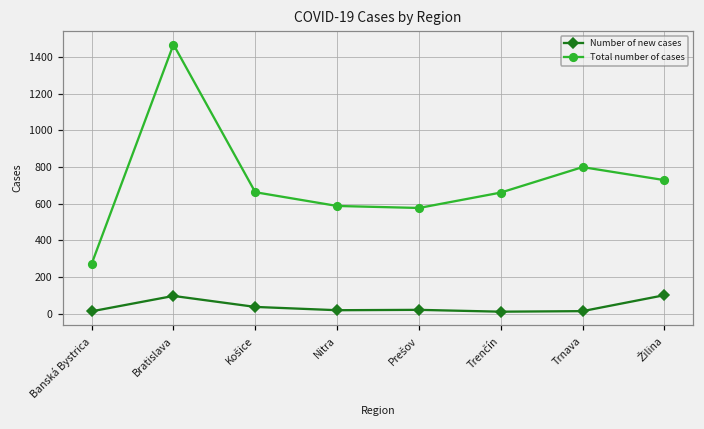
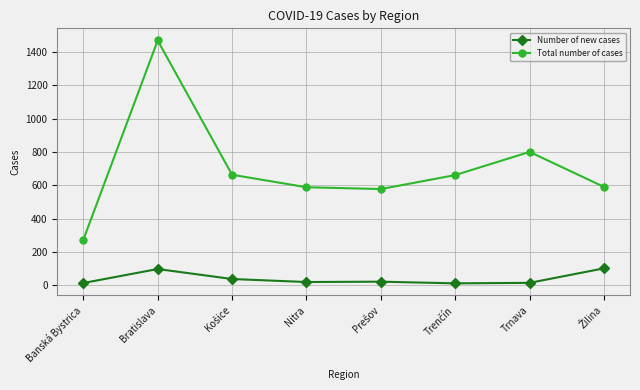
Total number of cases, Žilina: 730 -> 590
